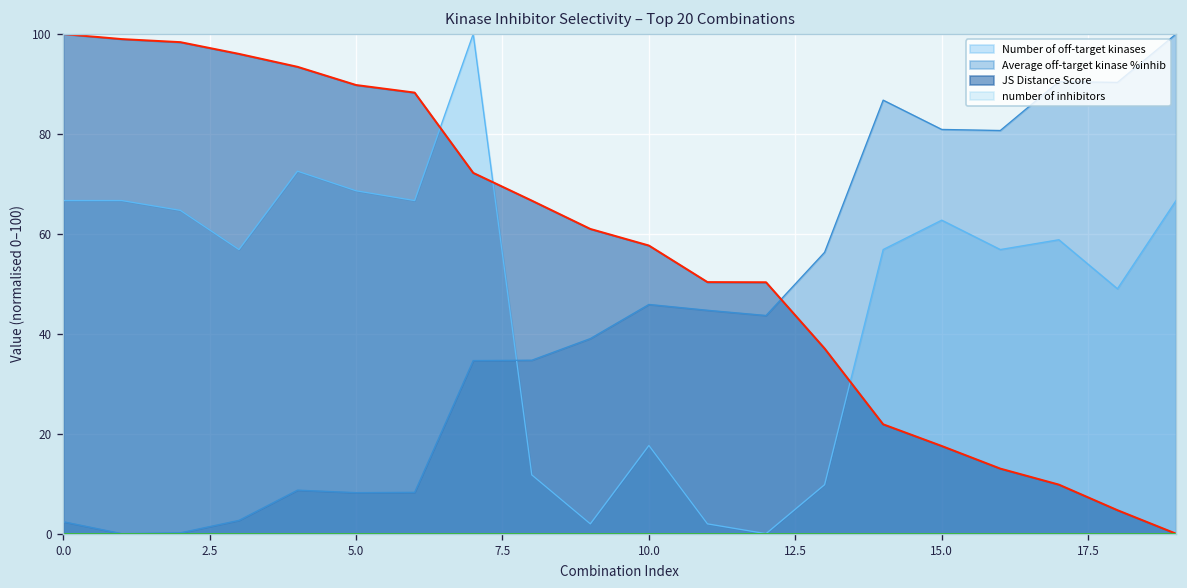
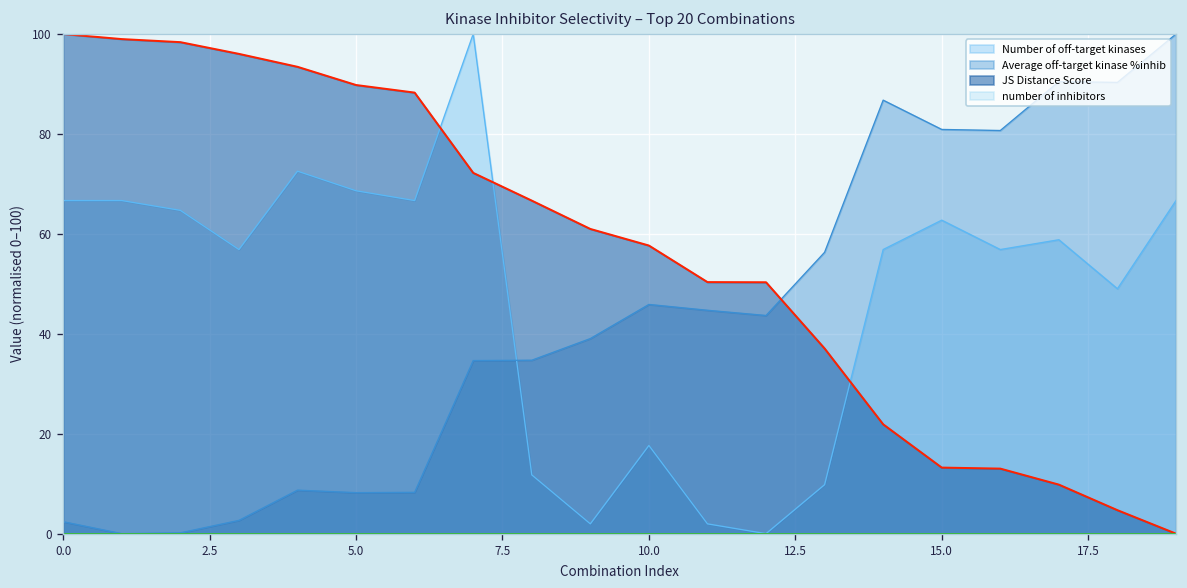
JS Distance Score, 15.0: 18 -> 13
